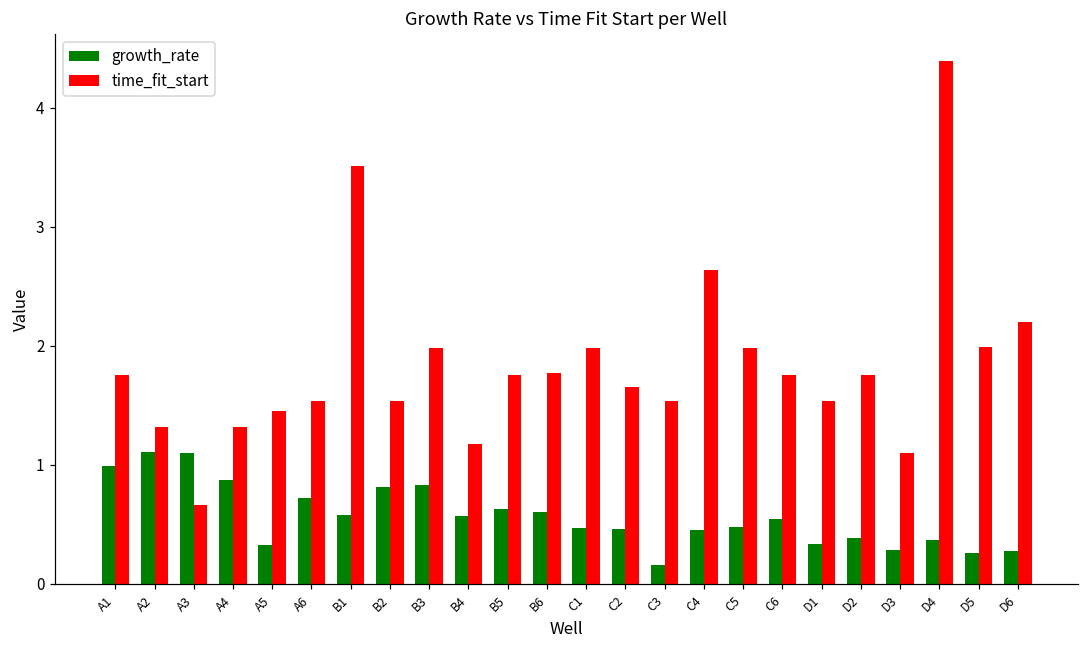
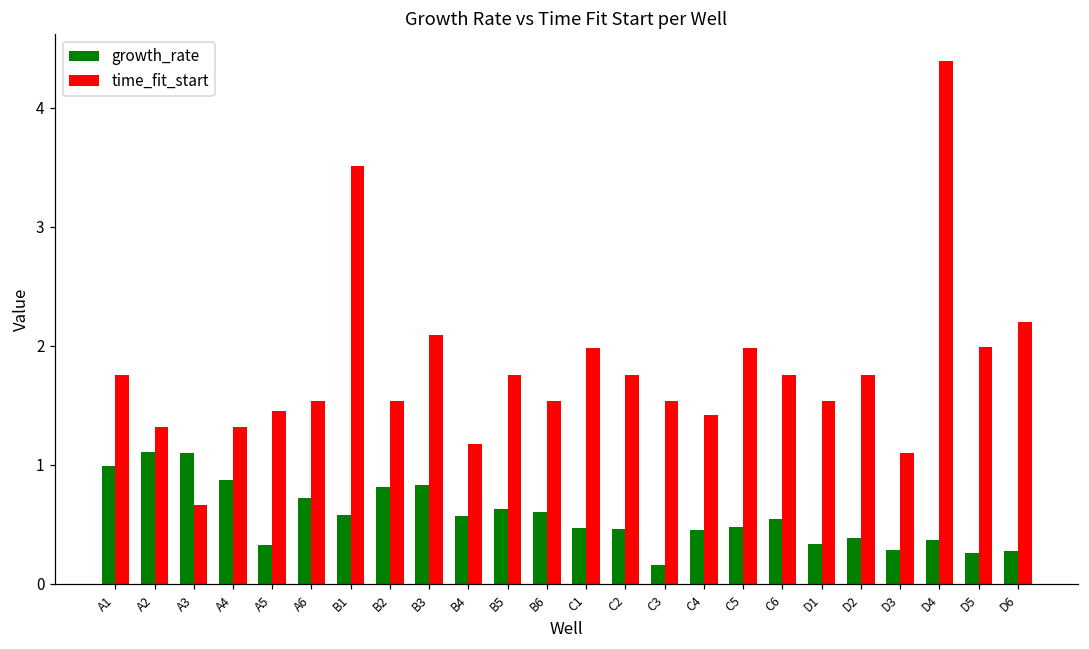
time_fit_start, B3: 1.98 -> 2.09
time_fit_start, B6: 1.77 -> 1.54
time_fit_start, C2: 1.65 -> 1.76
time_fit_start, C4: 2.64 -> 1.42
